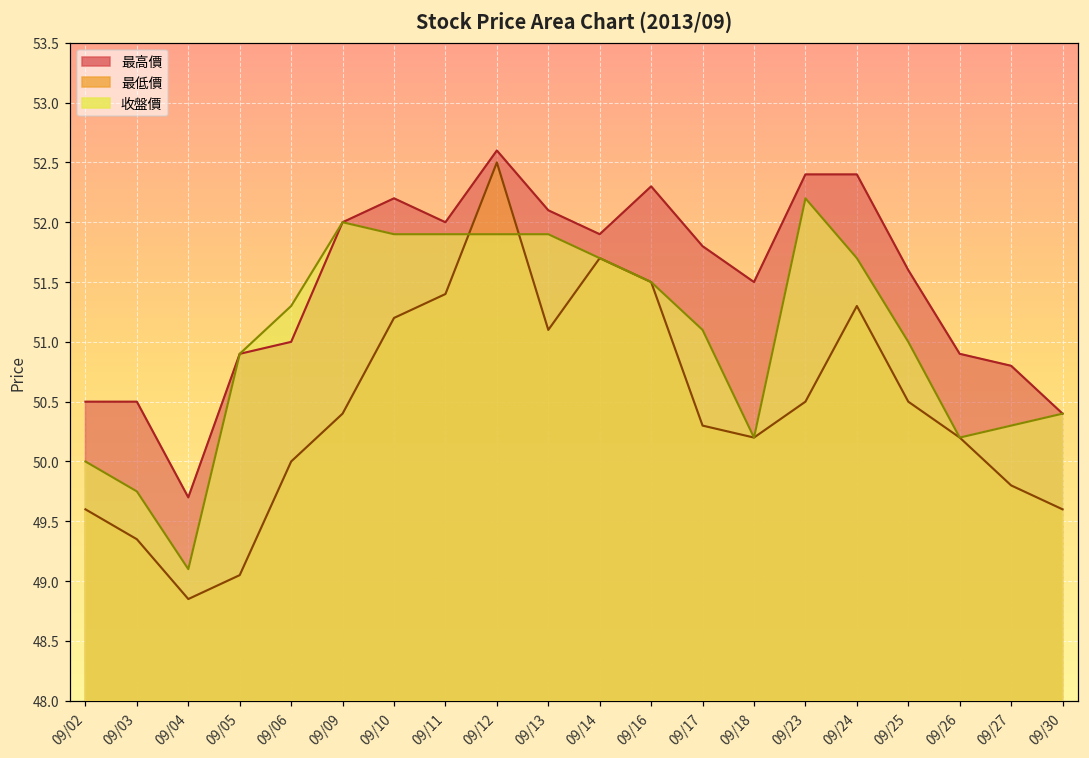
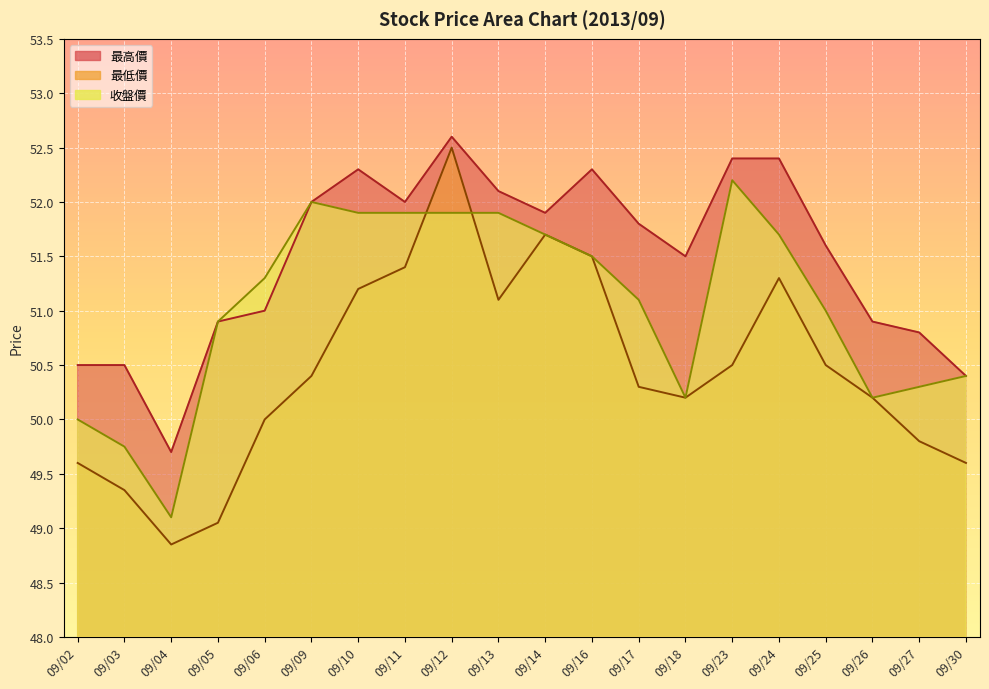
最高價, 09/10: 52.2 -> 52.3
